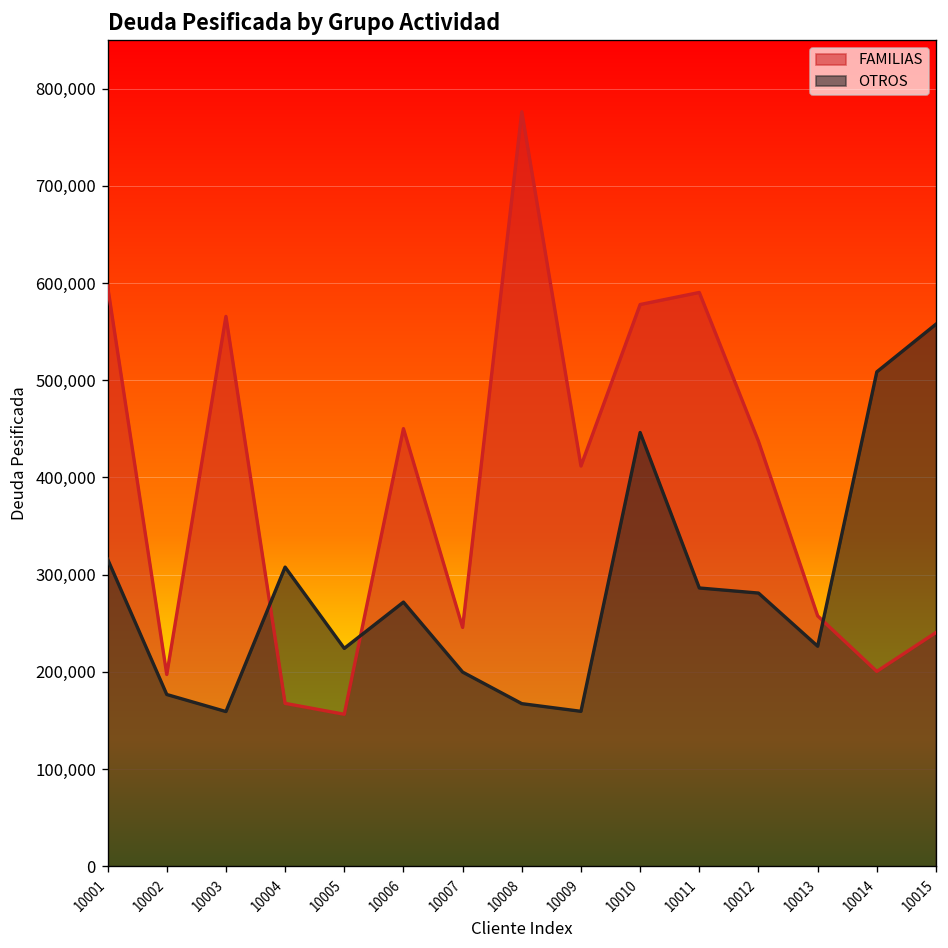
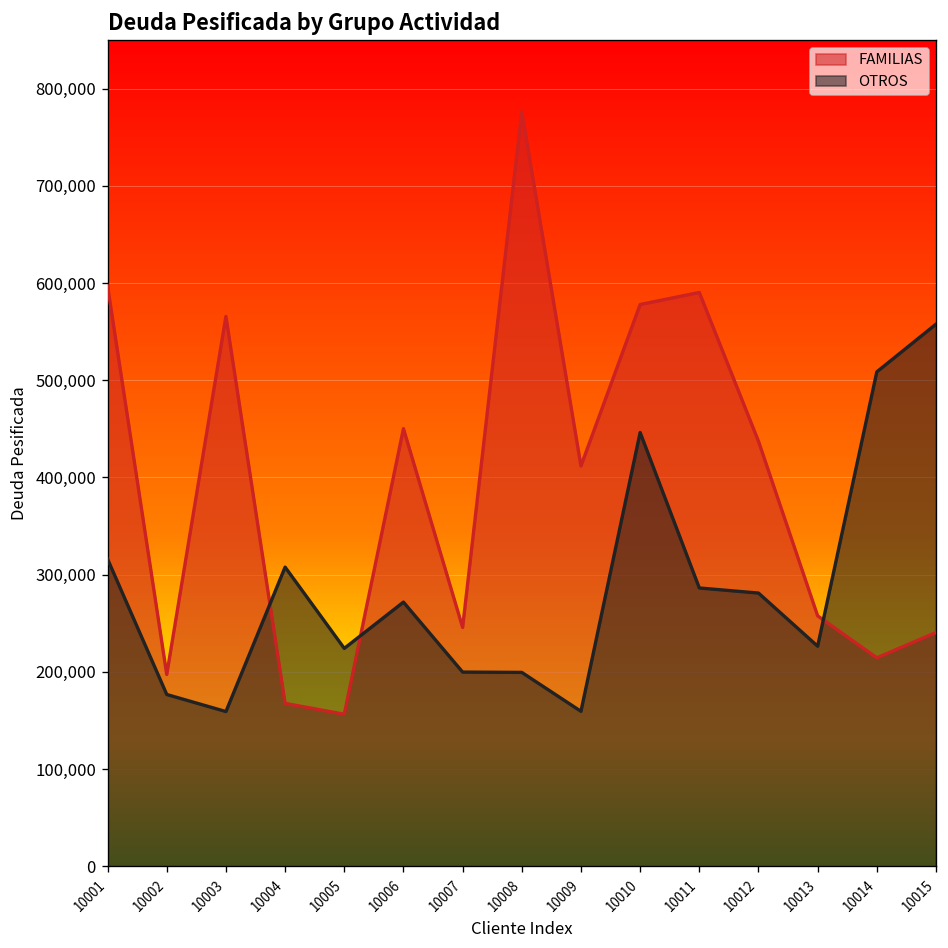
OTROS, 10008: 170,000 -> 200,000
FAMILIAS, 10014: 200,000 -> 210,000
